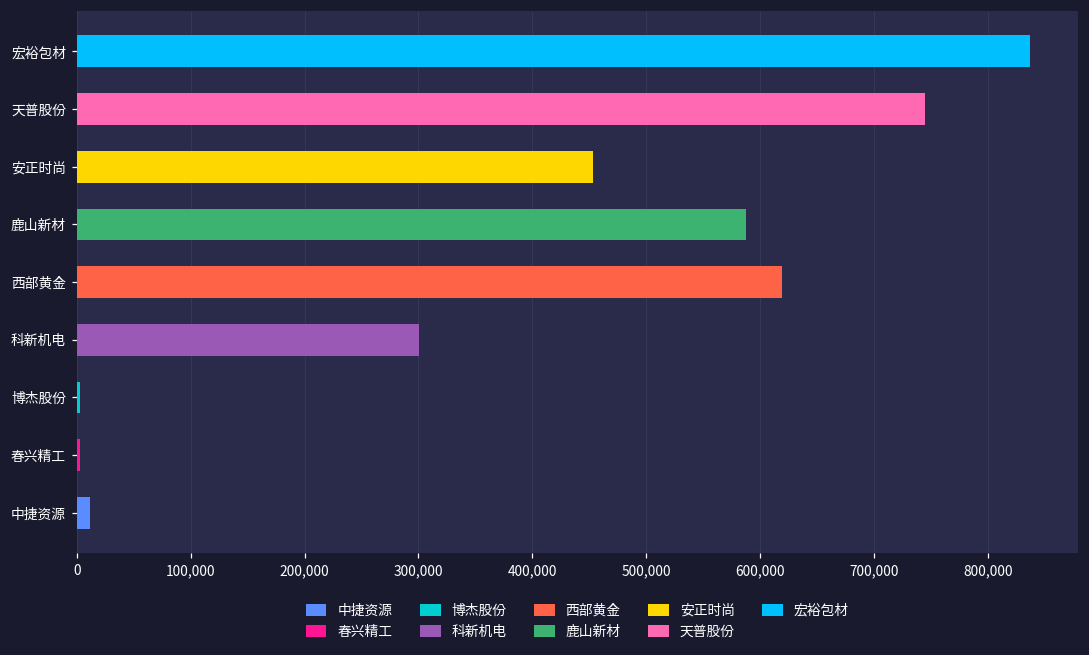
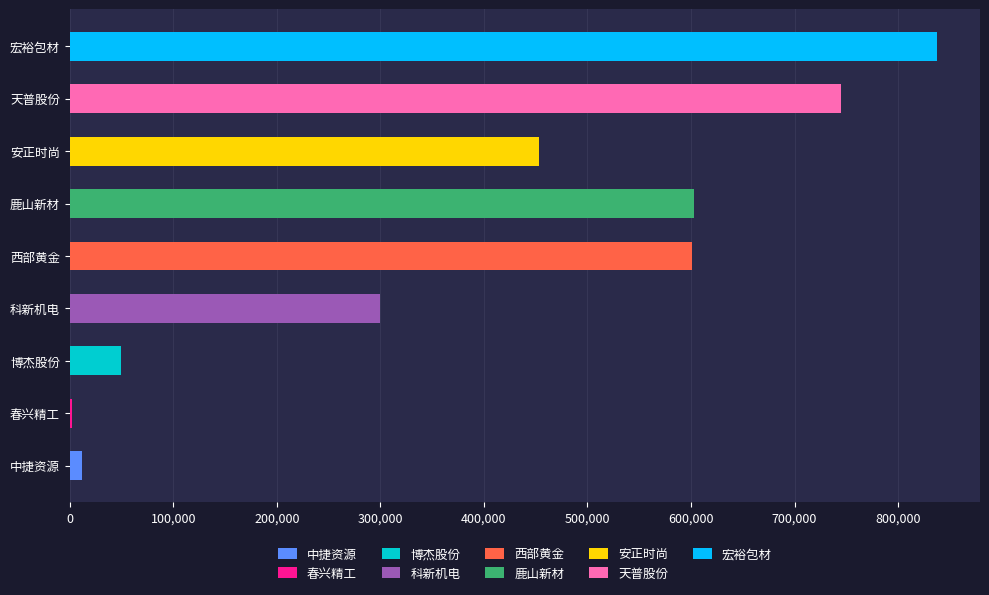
鹿山新材: 588,000 -> 603,000
西部黄金: 619,000 -> 601,000
博杰股份: 3,000 -> 50,000
